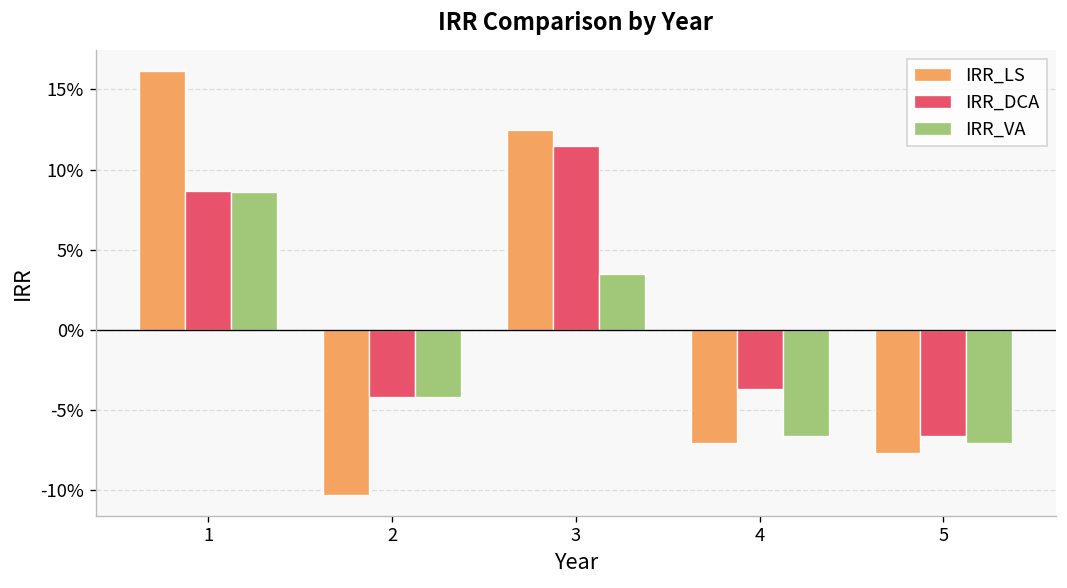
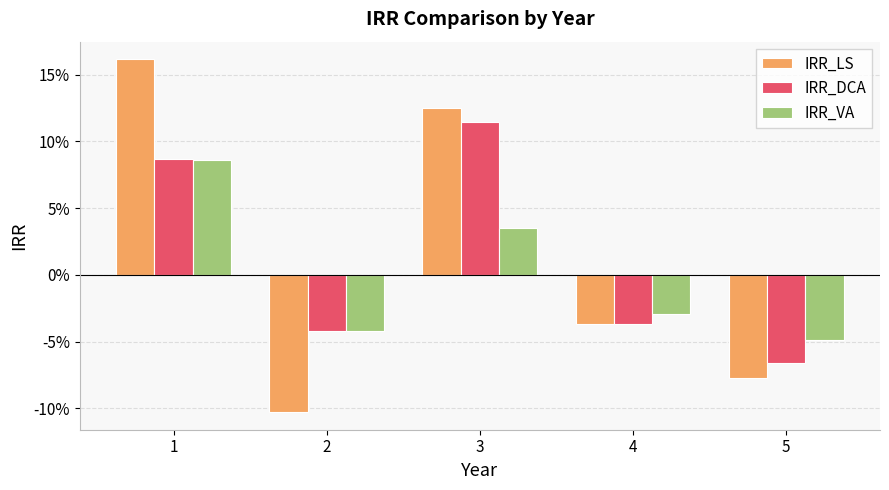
IRR_LS, 4: -7.1% -> -3.7%
IRR_VA, 4: -6.6% -> -2.9%
IRR_VA, 5: -7.1% -> -4.9%
